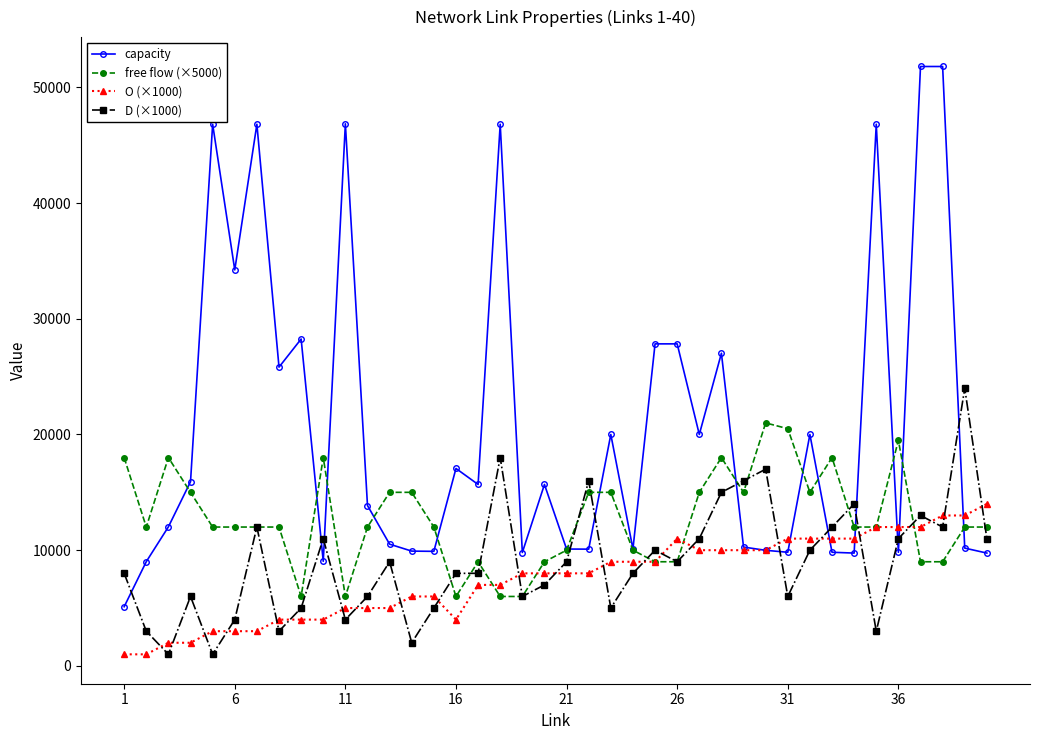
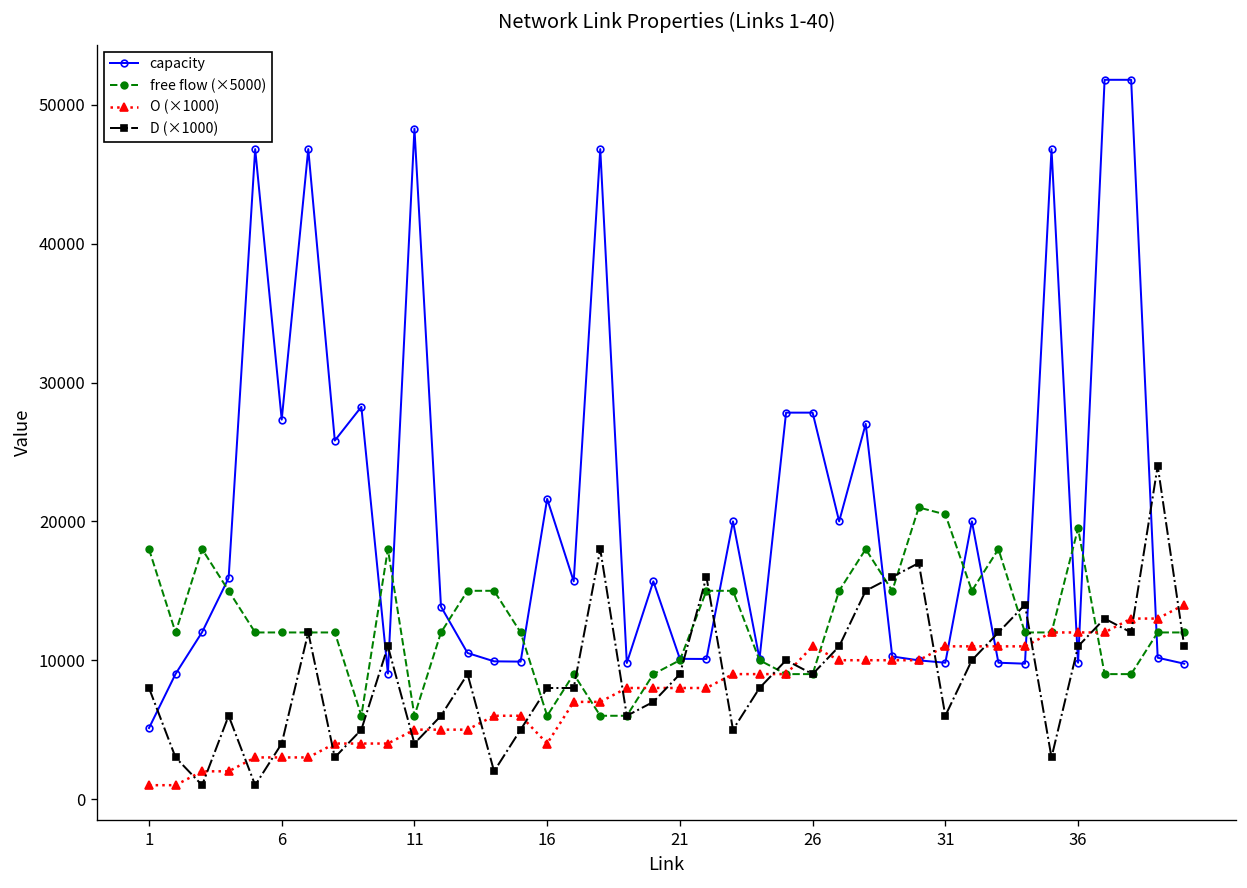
capacity, 6: 34200 -> 27300
capacity, 11: 46900 -> 48300
capacity, 16: 17100 -> 21600
